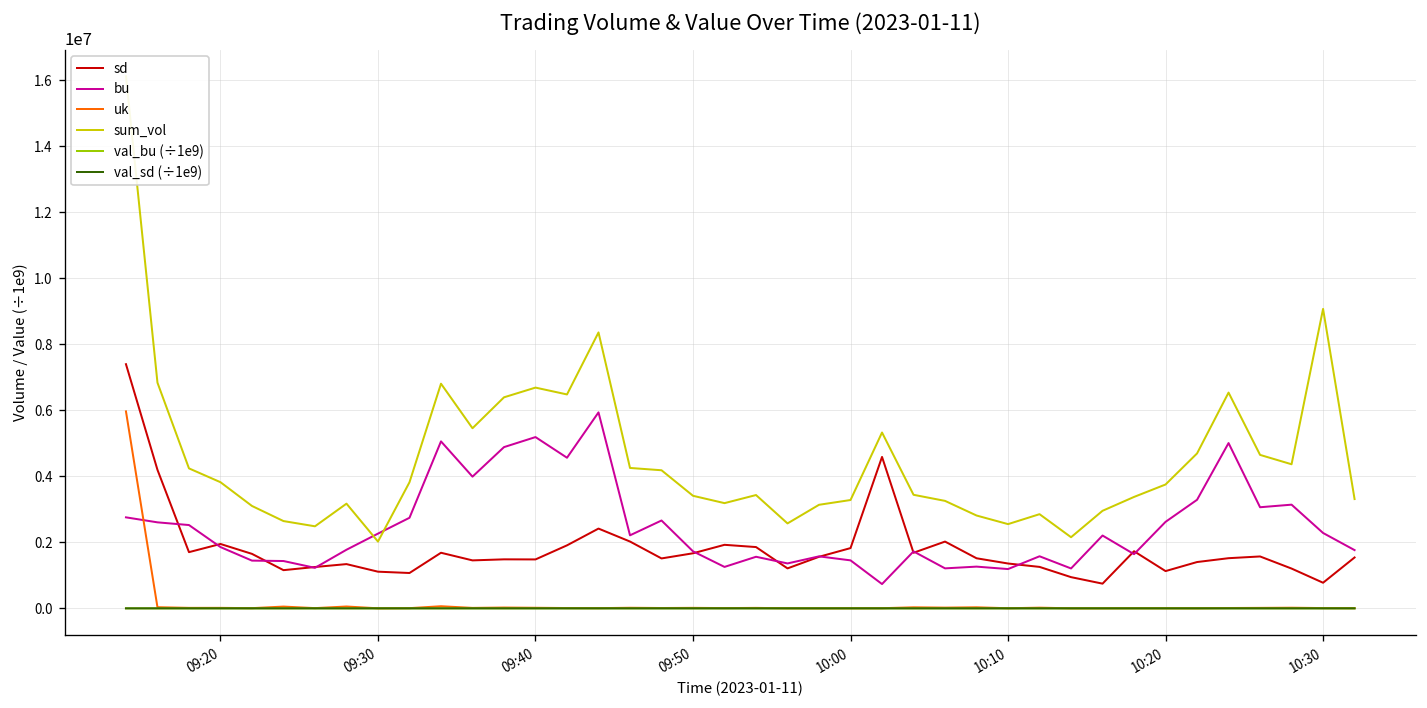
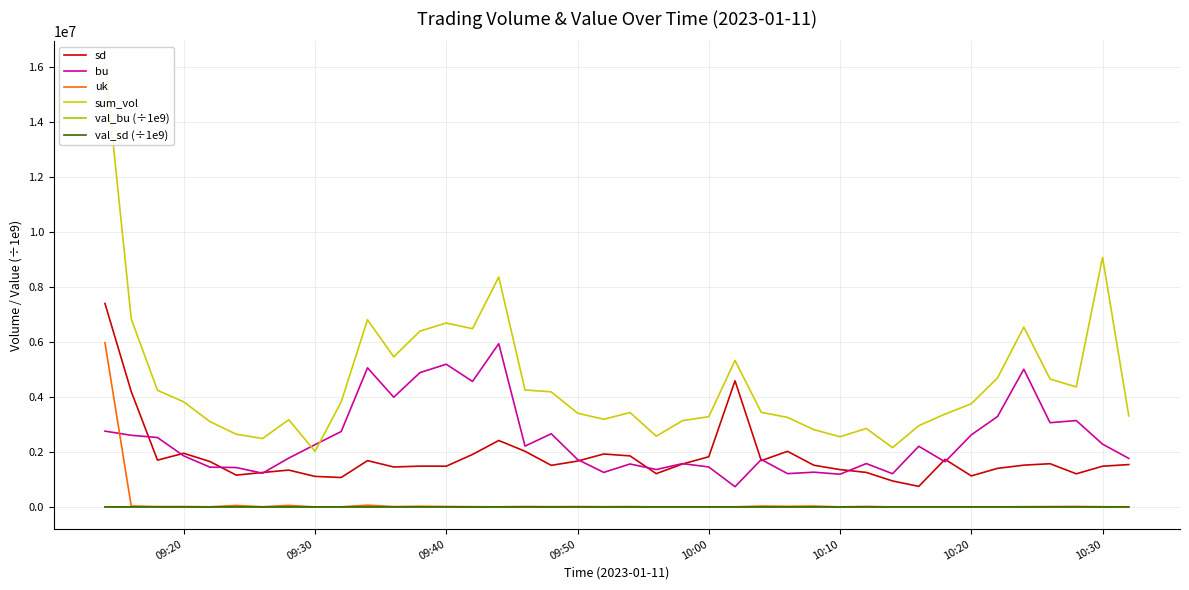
sd, 10:30: 800000 -> 1500000
